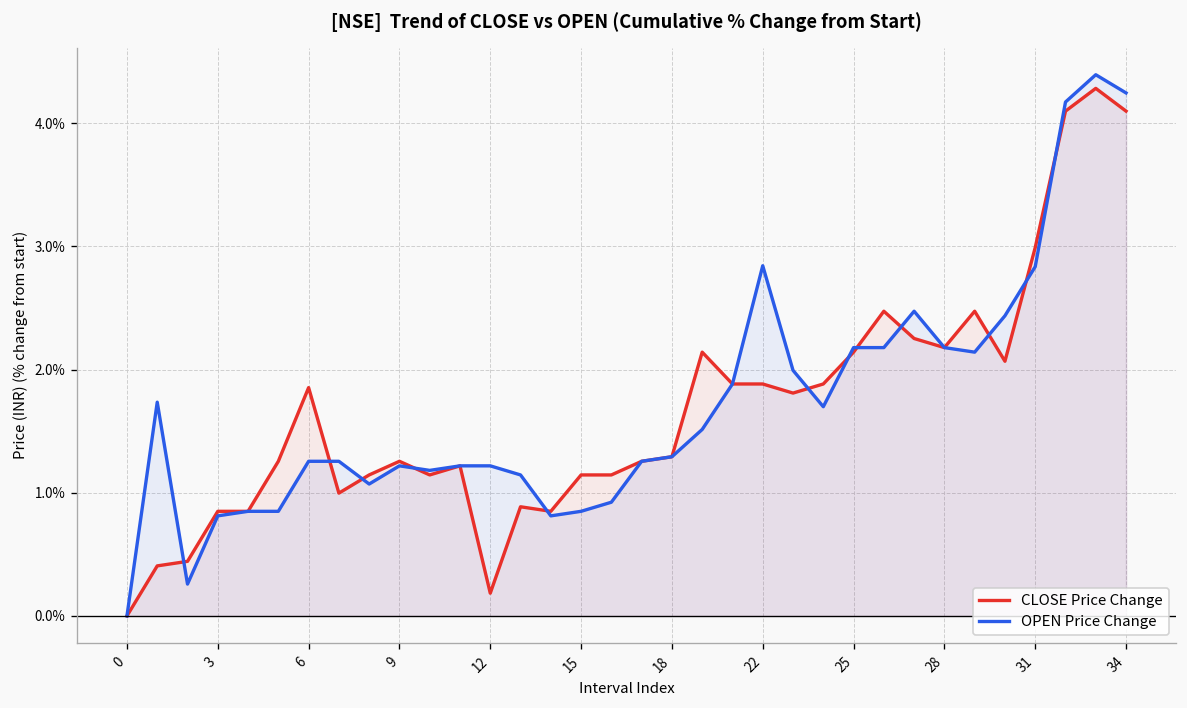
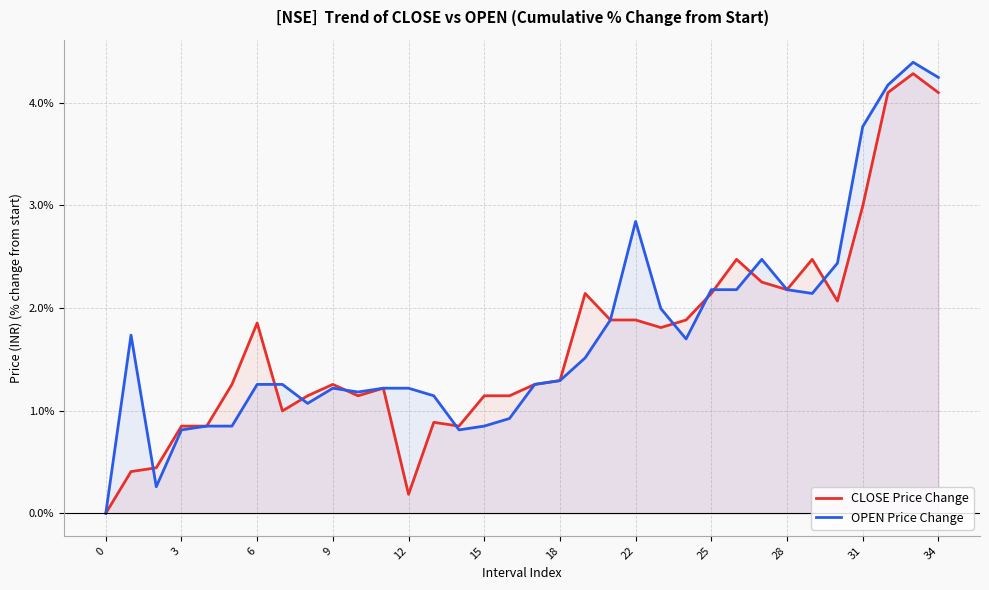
OPEN Price Change, 31: 2.83% -> 3.77%
